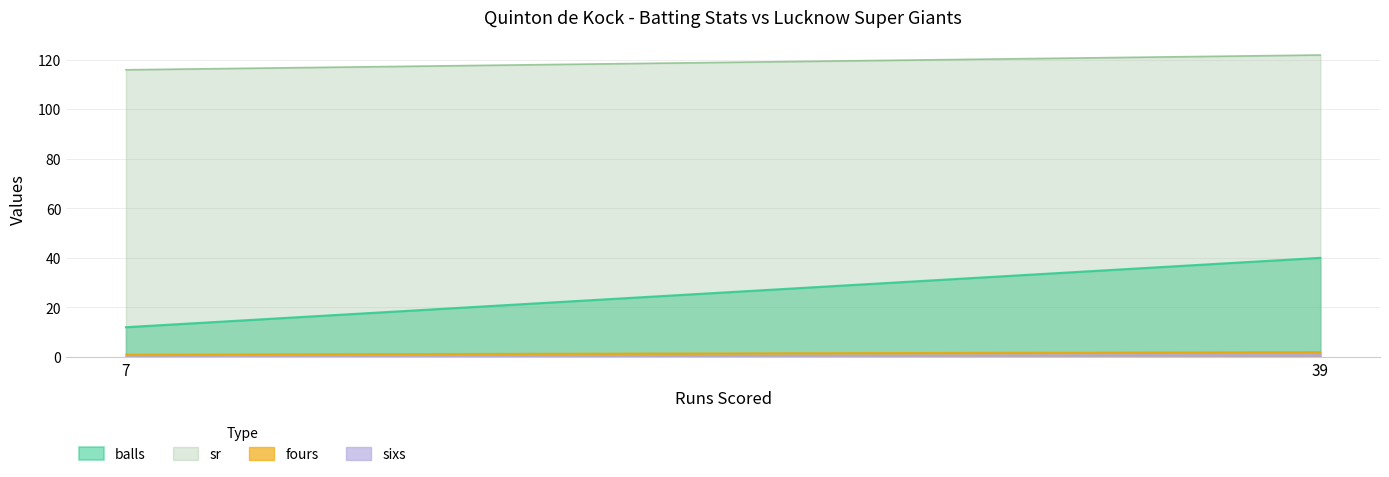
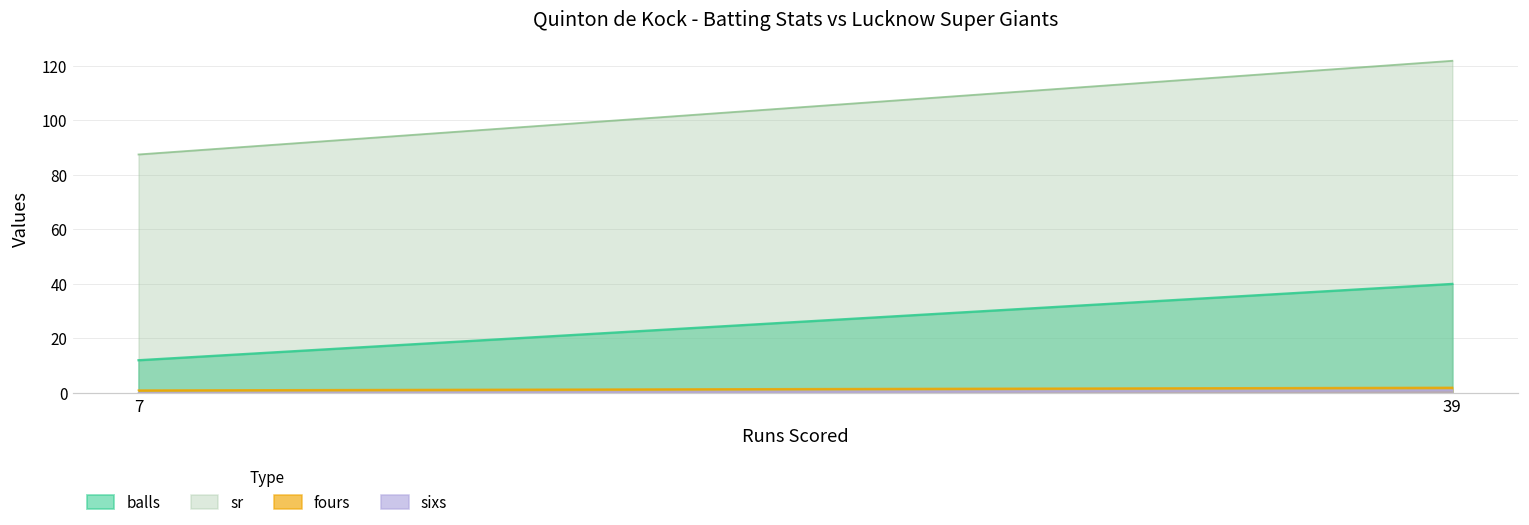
sr, 7: 116 -> 88
